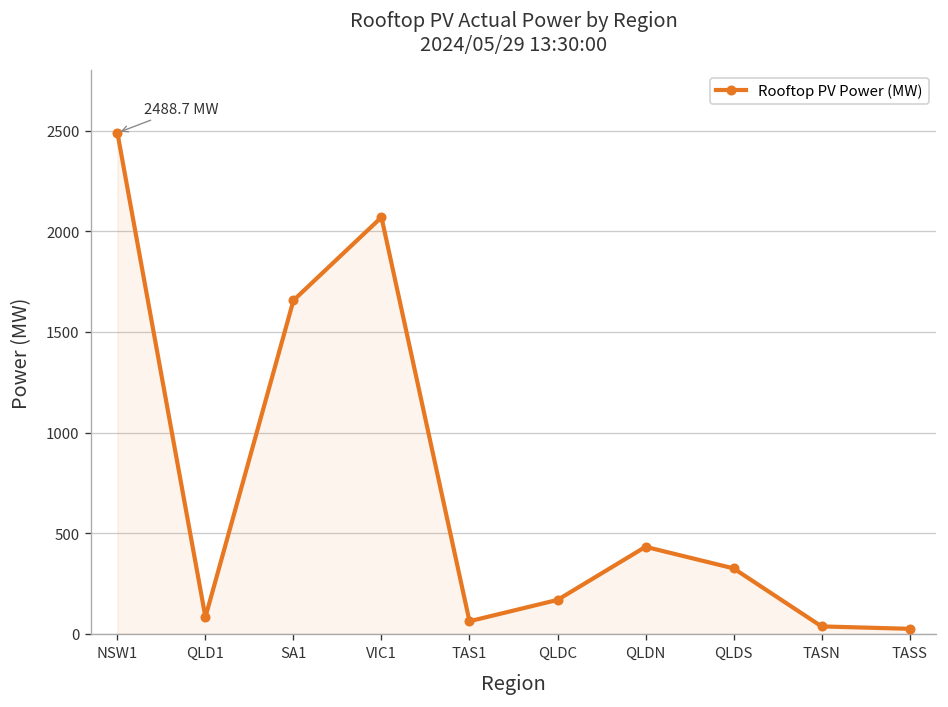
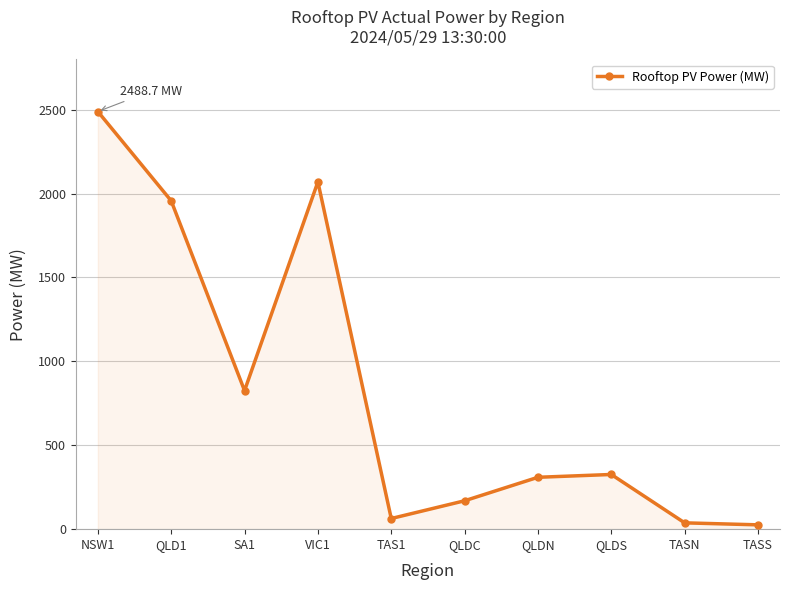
QLD1: 80 -> 1960
SA1: 1660 -> 830
QLDN: 430 -> 310
